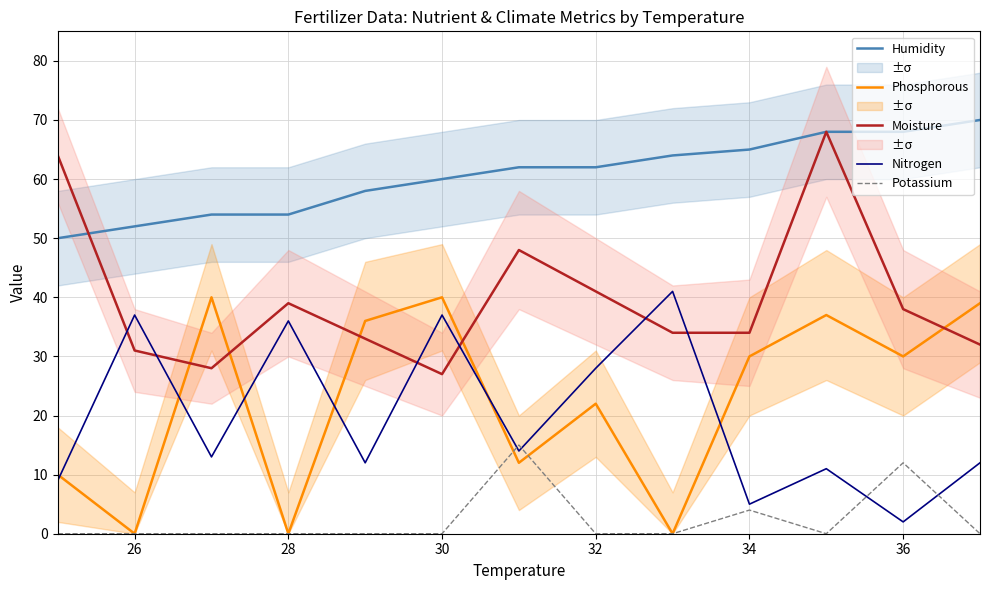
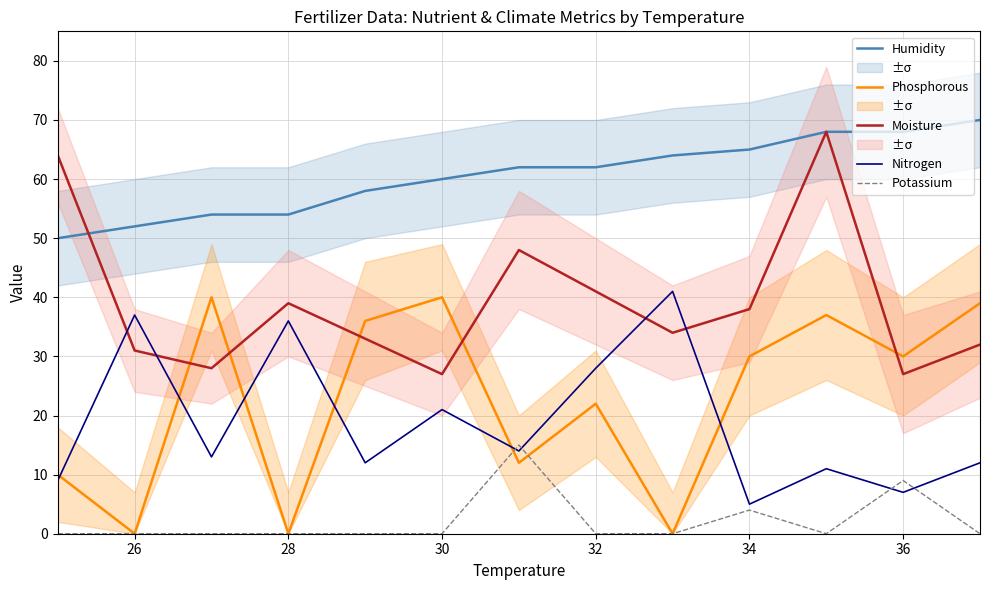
Nitrogen, 30: 37 -> 21
Moisture, 34: 34 -> 38
Moisture, 36: 38 -> 27
Nitrogen, 36: 2 -> 7
Potassium, 36: 12 -> 9
